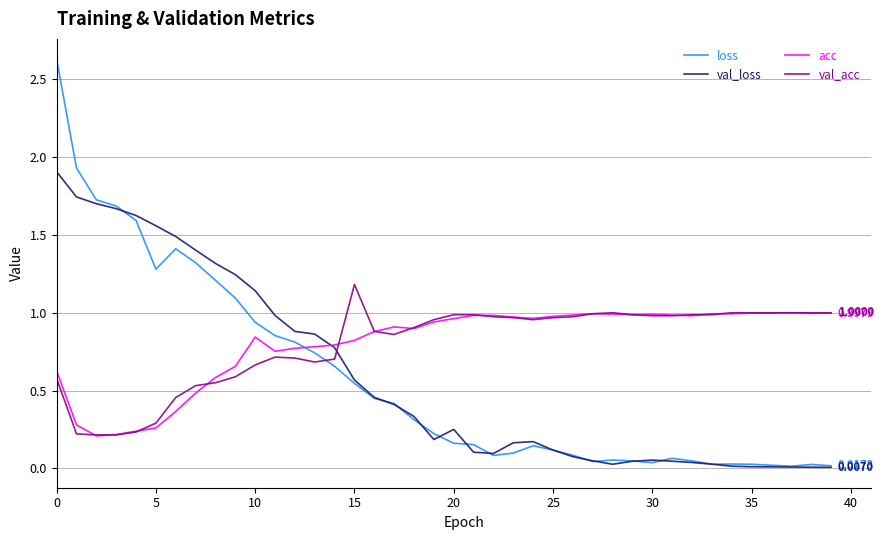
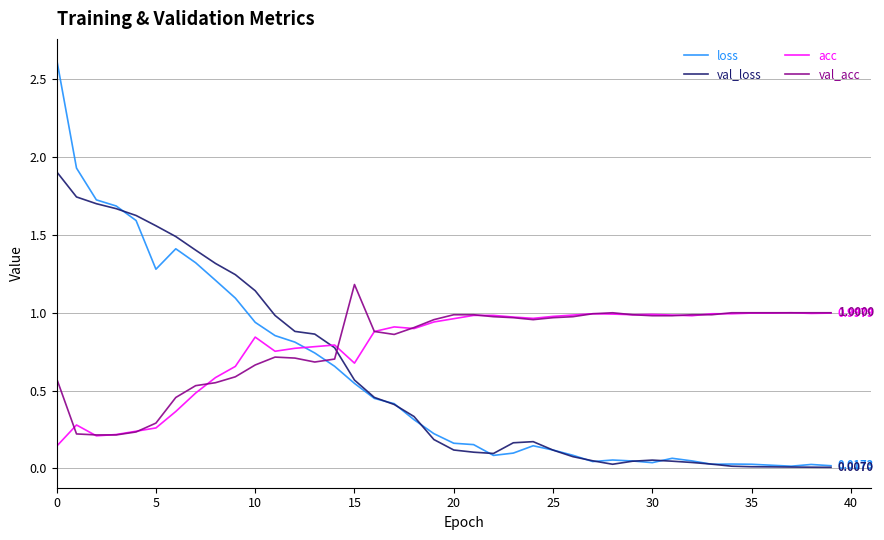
acc, 0: 0.63 -> 0.14
acc, 15: 0.82 -> 0.68
val_loss, 20: 0.25 -> 0.12
